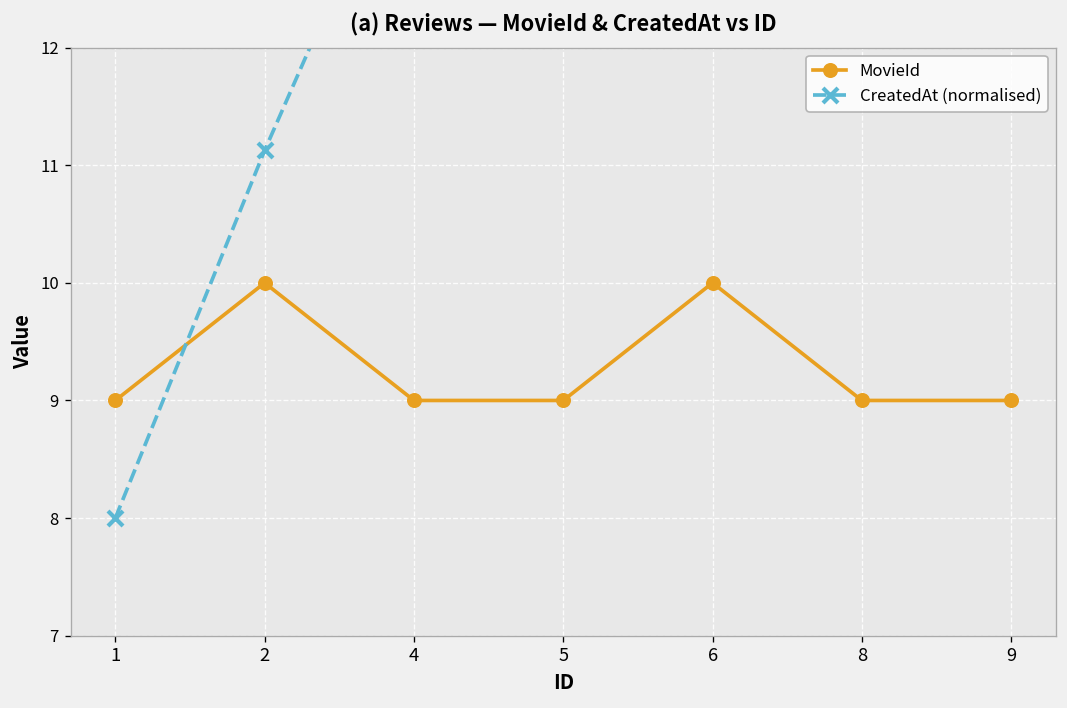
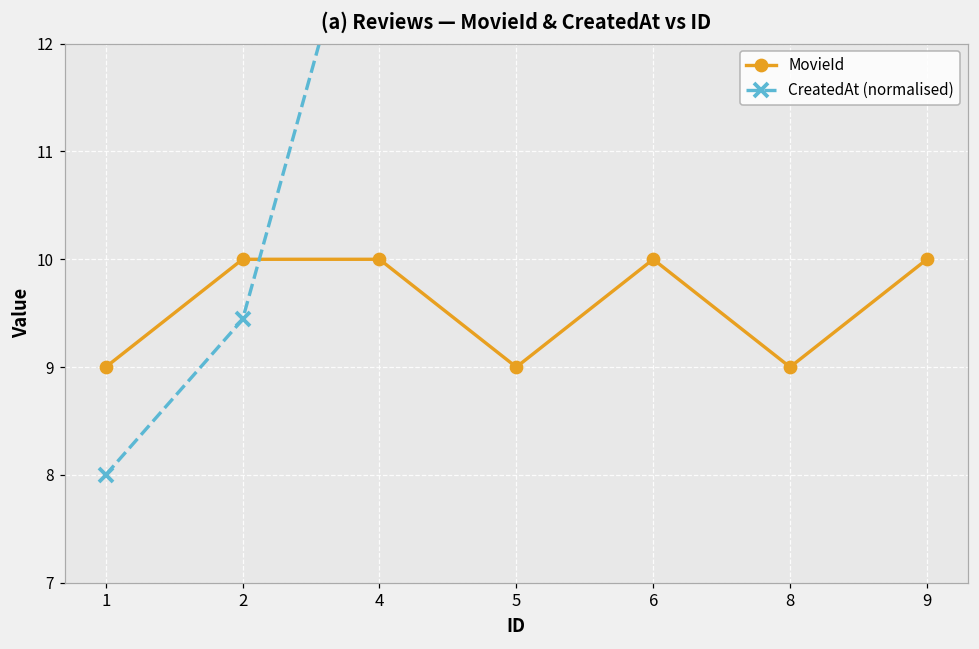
CreatedAt (normalised), 2: 11.1 -> 9.4
MovieId, 4: 9 -> 10
MovieId, 9: 9 -> 10
